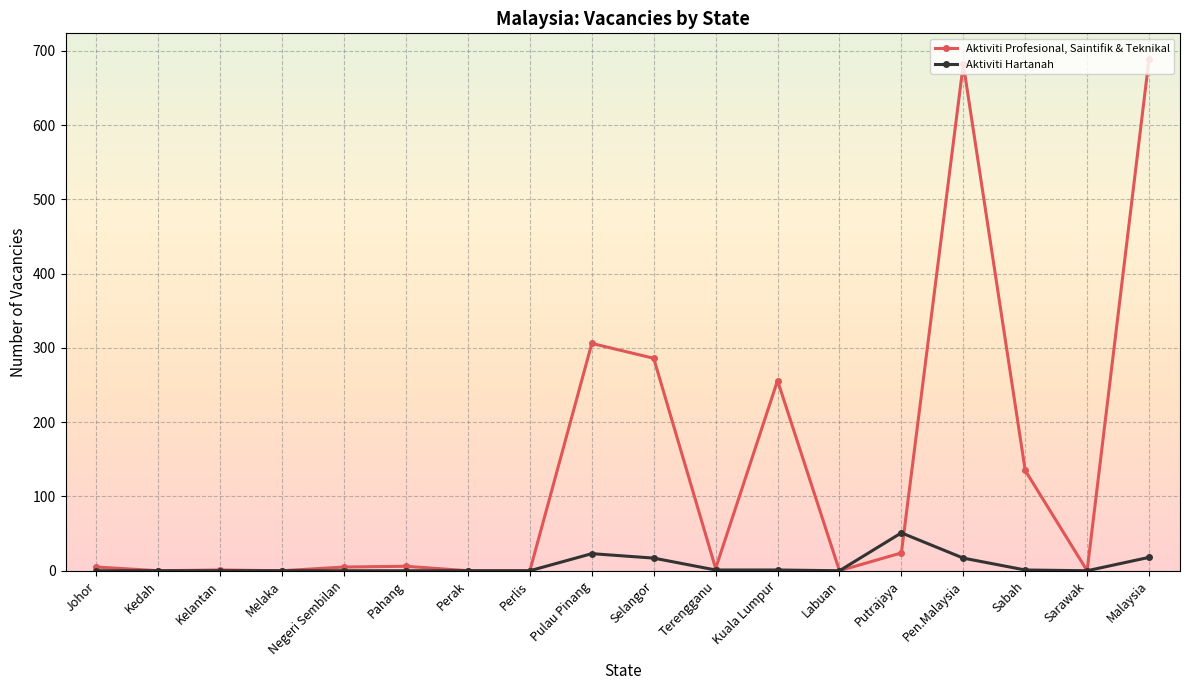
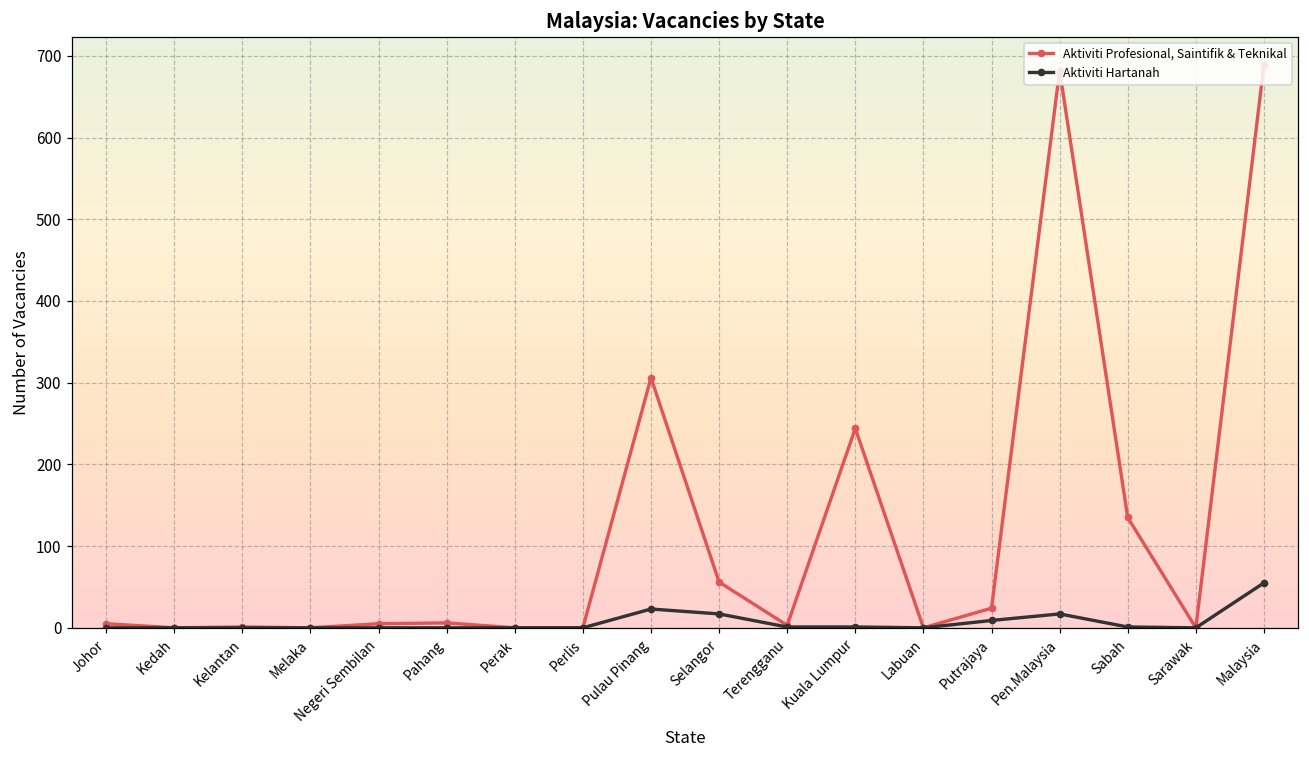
Aktiviti Profesional, Saintifik & Teknikal, Selangor: 290 -> 60
Aktiviti Profesional, Saintifik & Teknikal, Kuala Lumpur: 260 -> 240
Aktiviti Hartanah, Putrajaya: 50 -> 10
Aktiviti Hartanah, Malaysia: 20 -> 60
